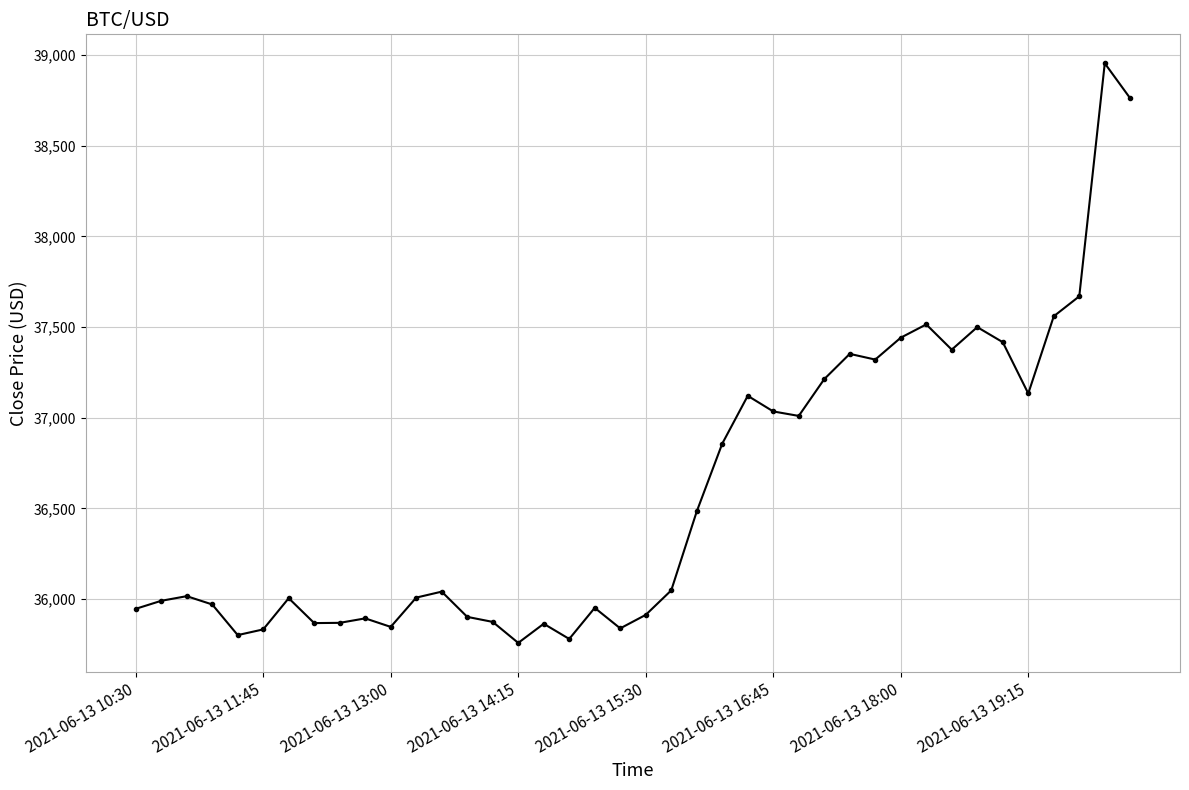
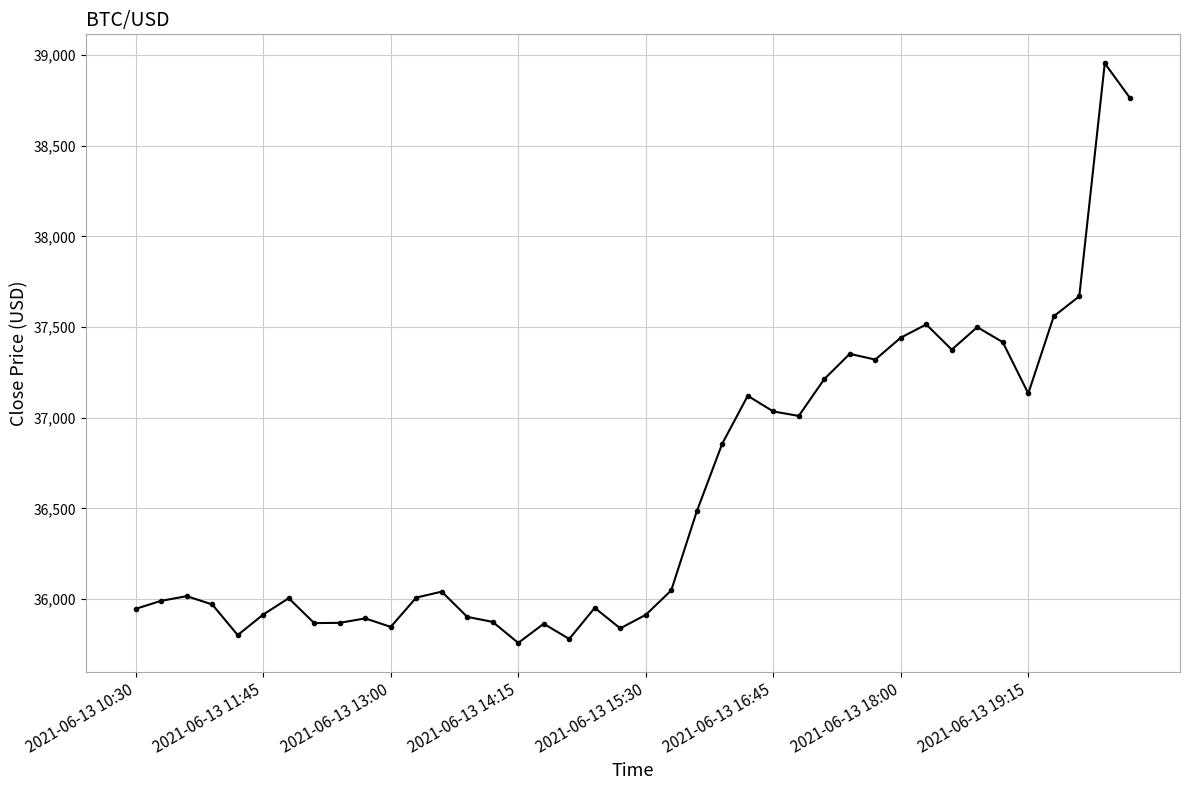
2021-06-13 11:45: 35,830 -> 35,910
